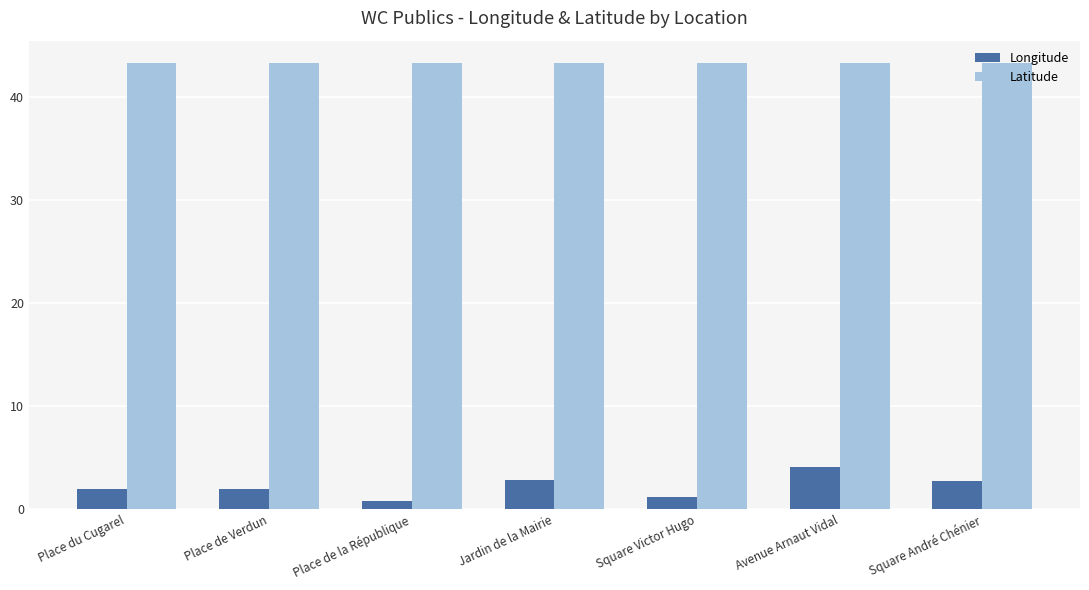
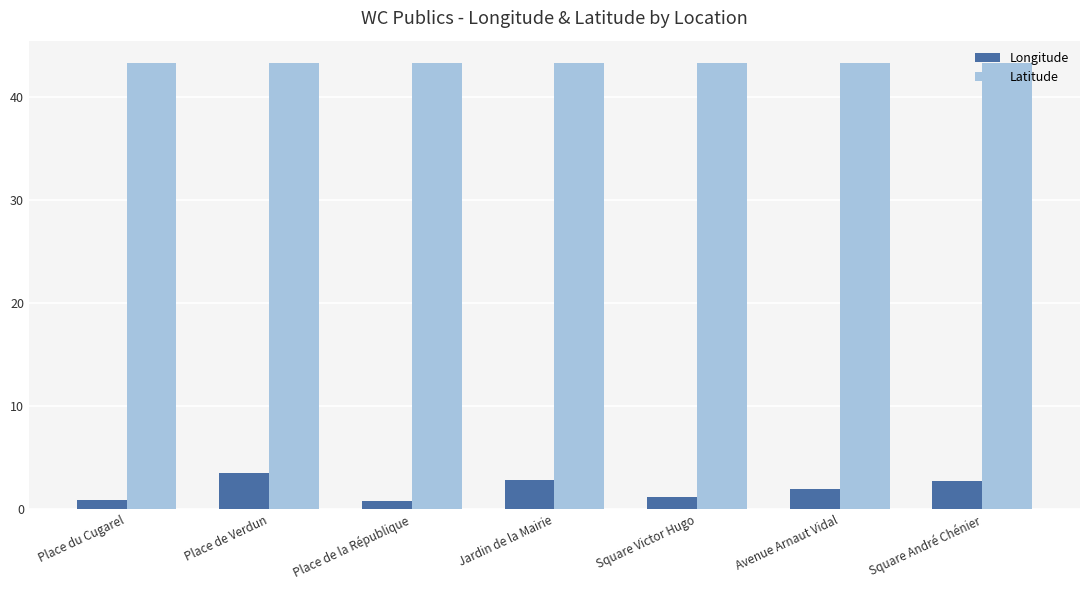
Longitude, Place du Cugarel: 2.0 -> 0.9
Longitude, Place de Verdun: 2.0 -> 3.5
Longitude, Avenue Arnaut Vidal: 4.1 -> 1.9
